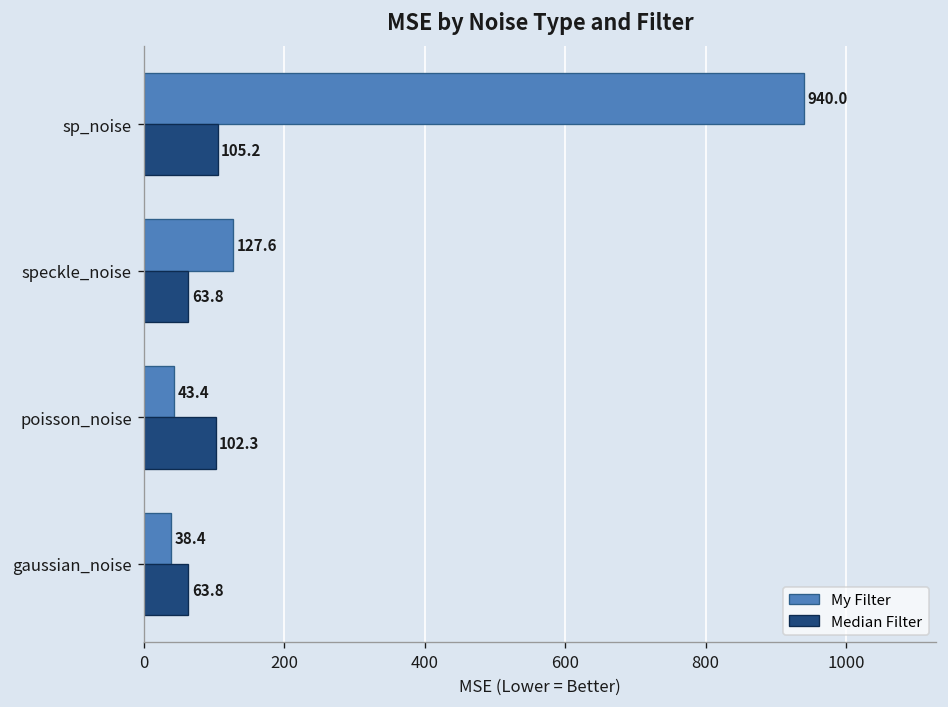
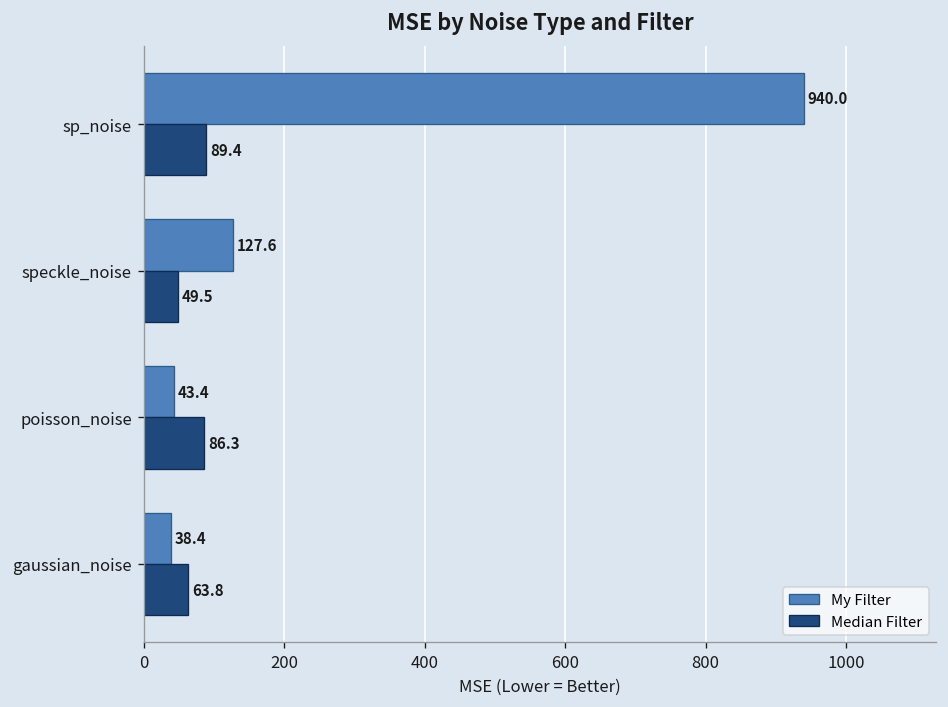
Median Filter, sp_noise: 105.2 -> 89.4
Median Filter, speckle_noise: 63.8 -> 49.5
Median Filter, poisson_noise: 102.3 -> 86.3
